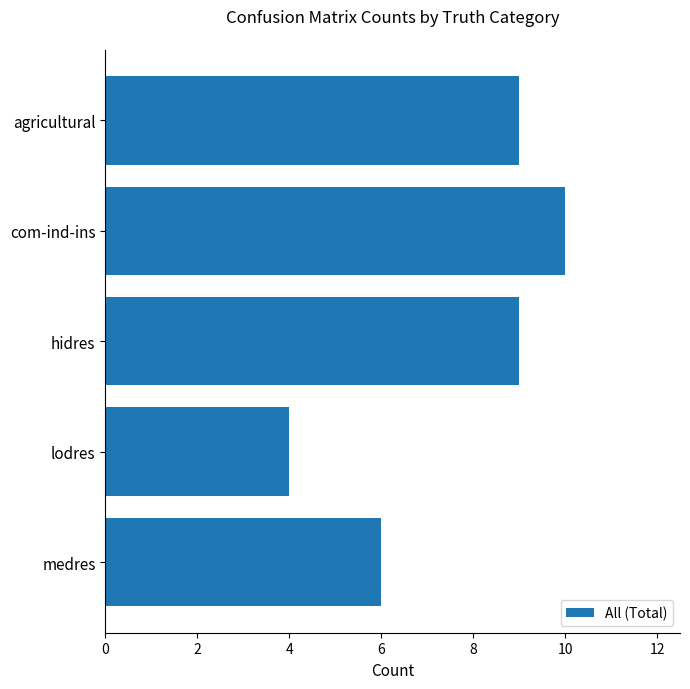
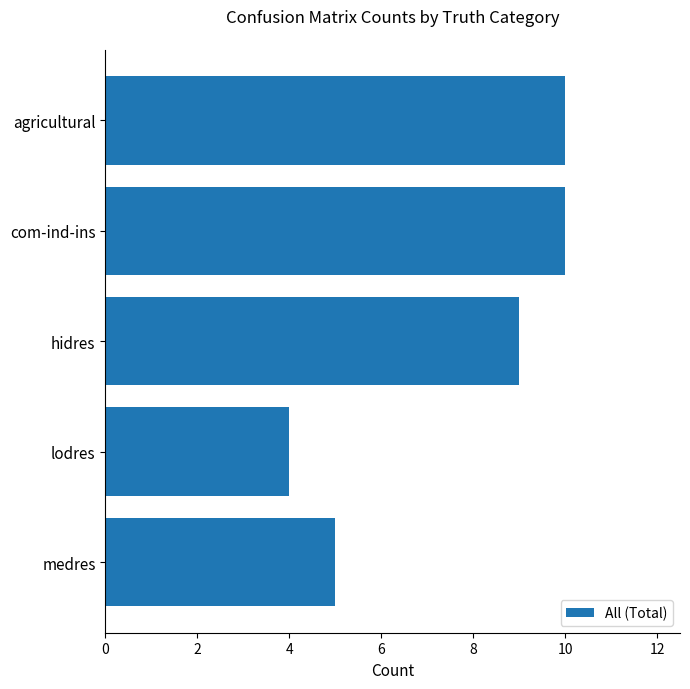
agricultural: 9 -> 10
medres: 6 -> 5
